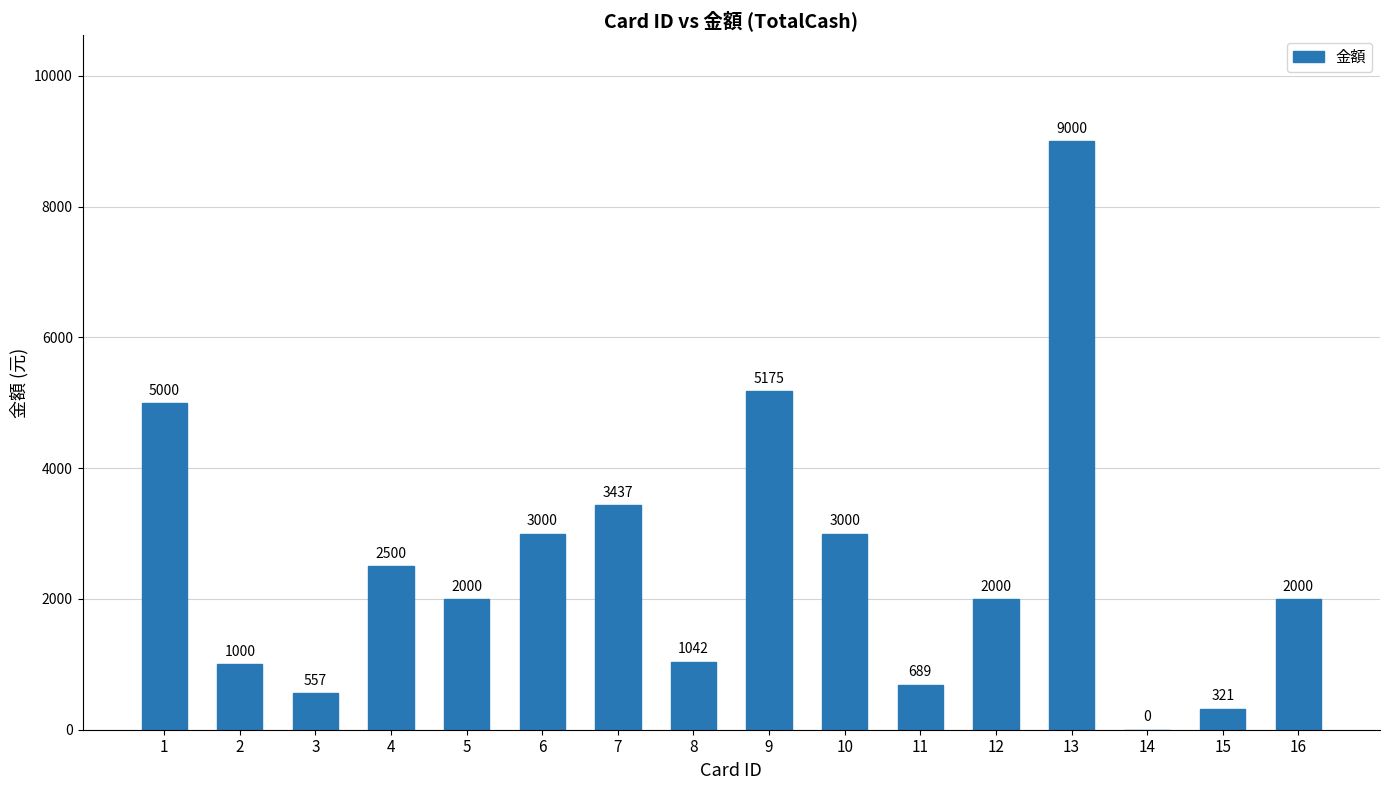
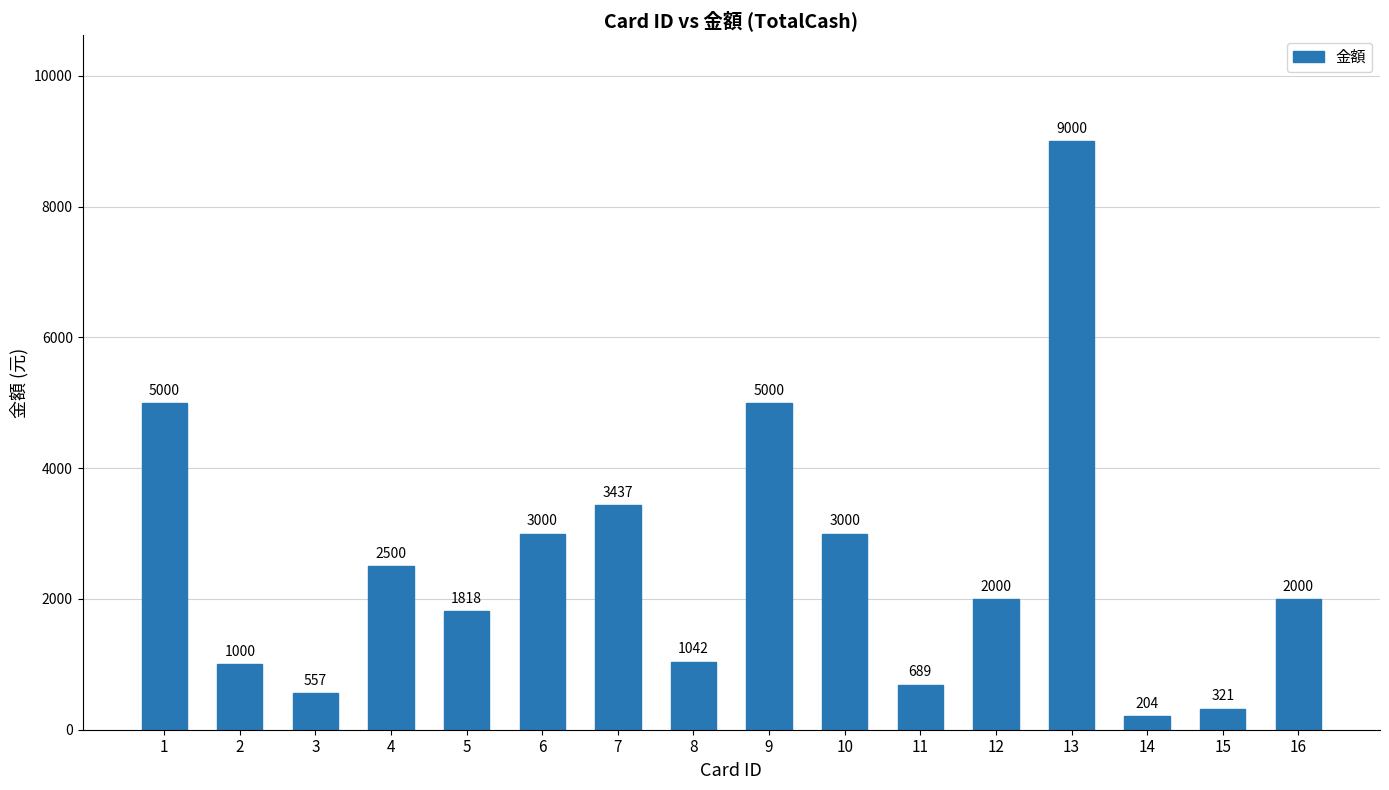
5: 2000 -> 1818
9: 5175 -> 5000
14: 0 -> 204
